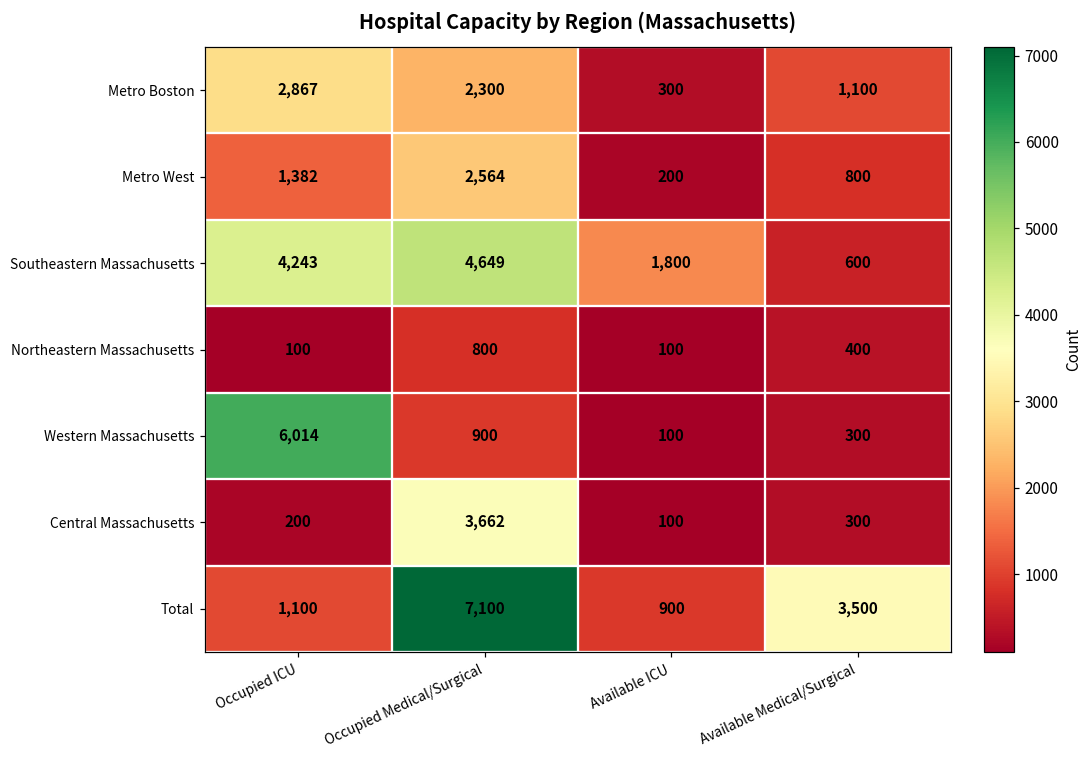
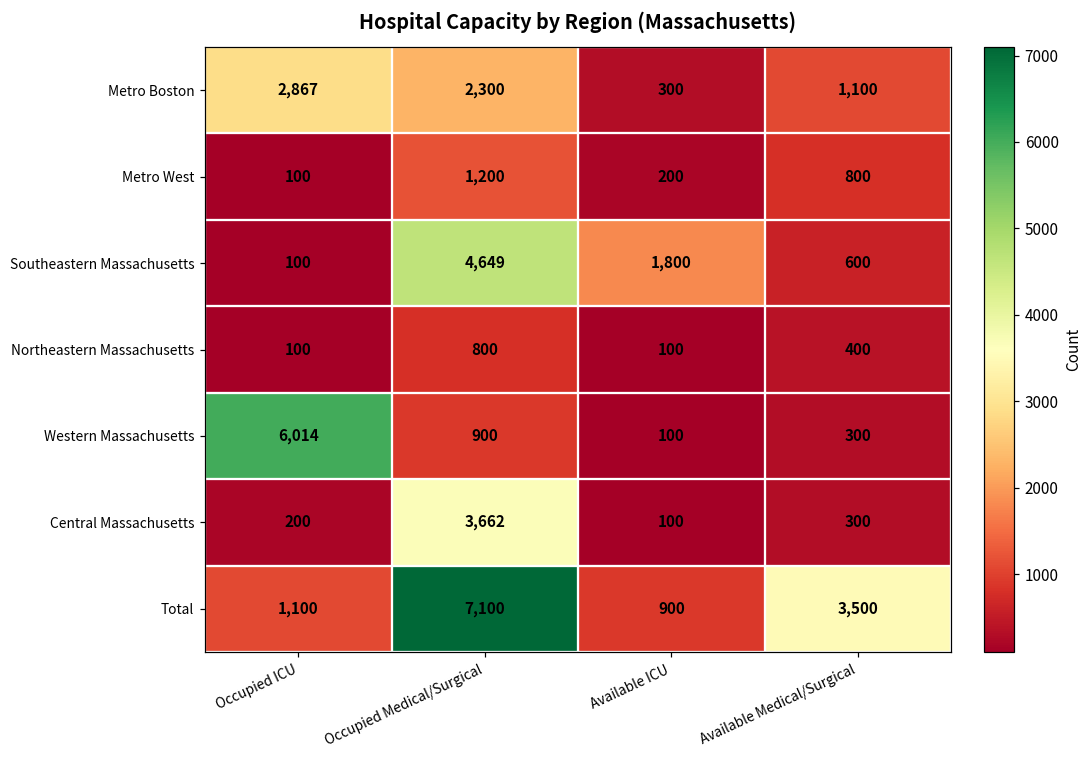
Metro West, Occupied ICU: 1,382 -> 100
Metro West, Occupied Medical/Surgical: 2,564 -> 1,200
Southeastern Massachusetts, Occupied ICU: 4,243 -> 100
